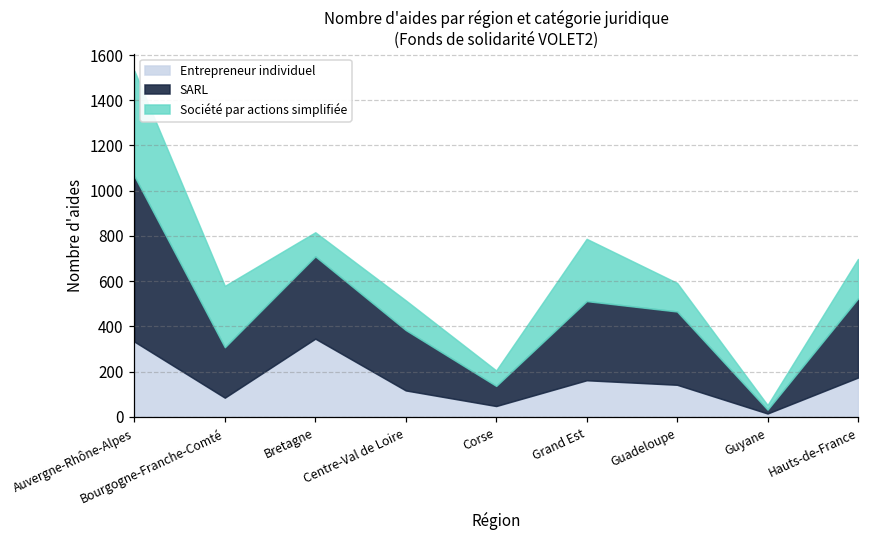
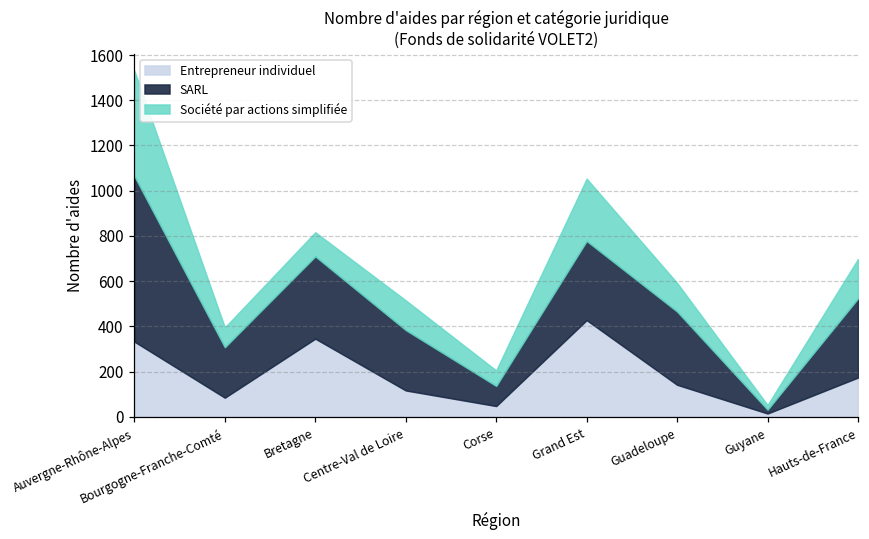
Société par actions simplifiée, Bourgogne-Franche-Comté: 270 -> 90
Entrepreneur individuel, Grand Est: 160 -> 430
